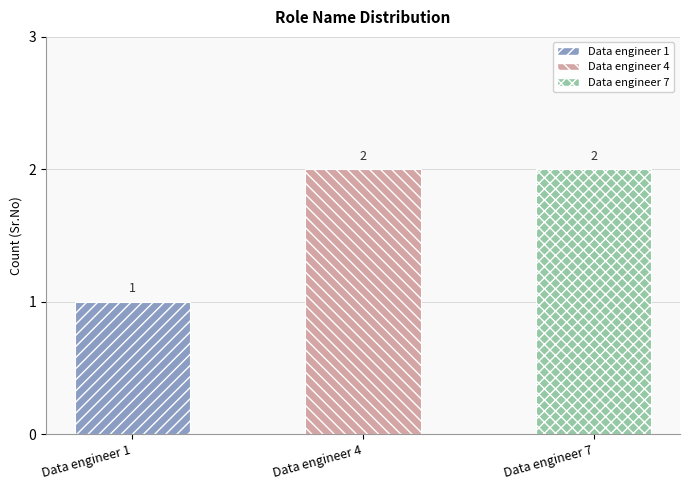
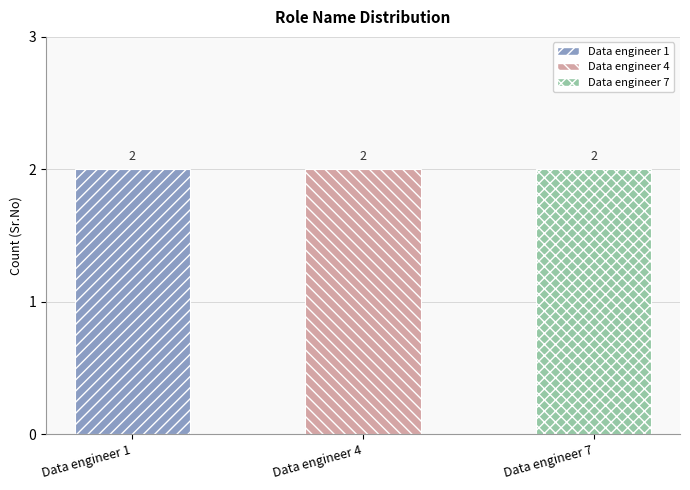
Data engineer 1: 1 -> 2
